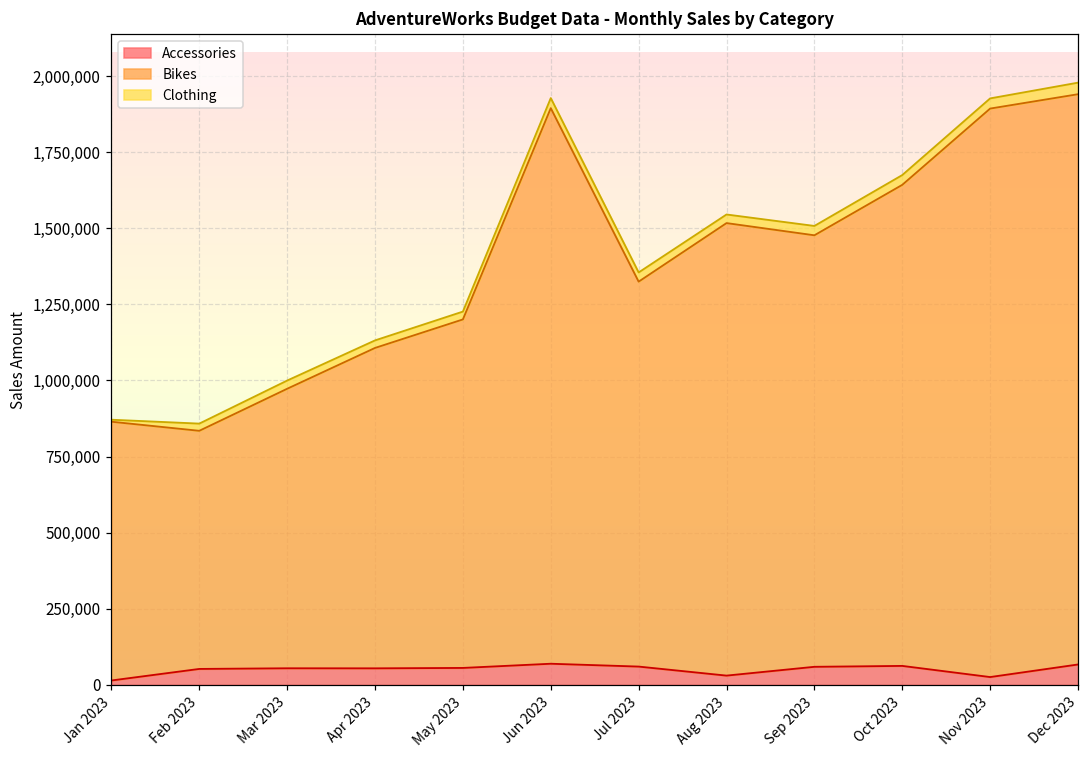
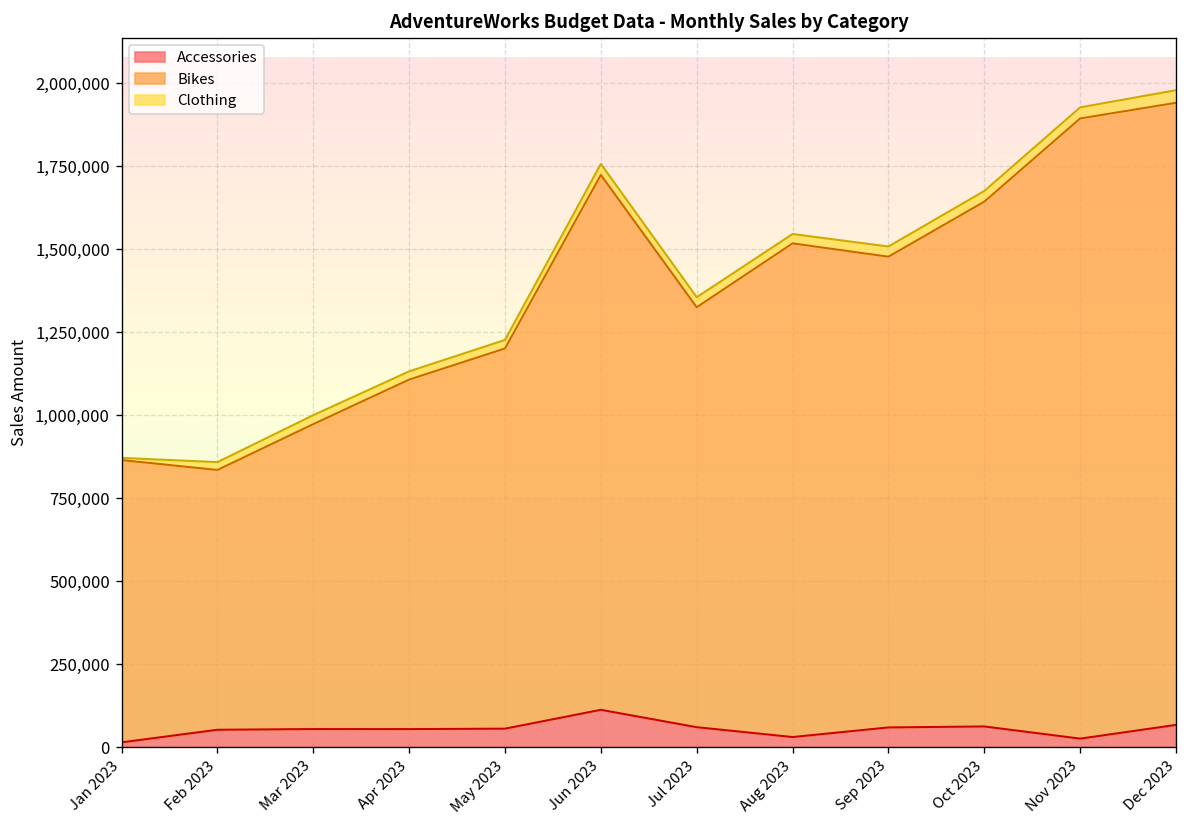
Accessories, Jun 2023: 70,000 -> 110,000
Bikes, Jun 2023: 1,830,000 -> 1,610,000
